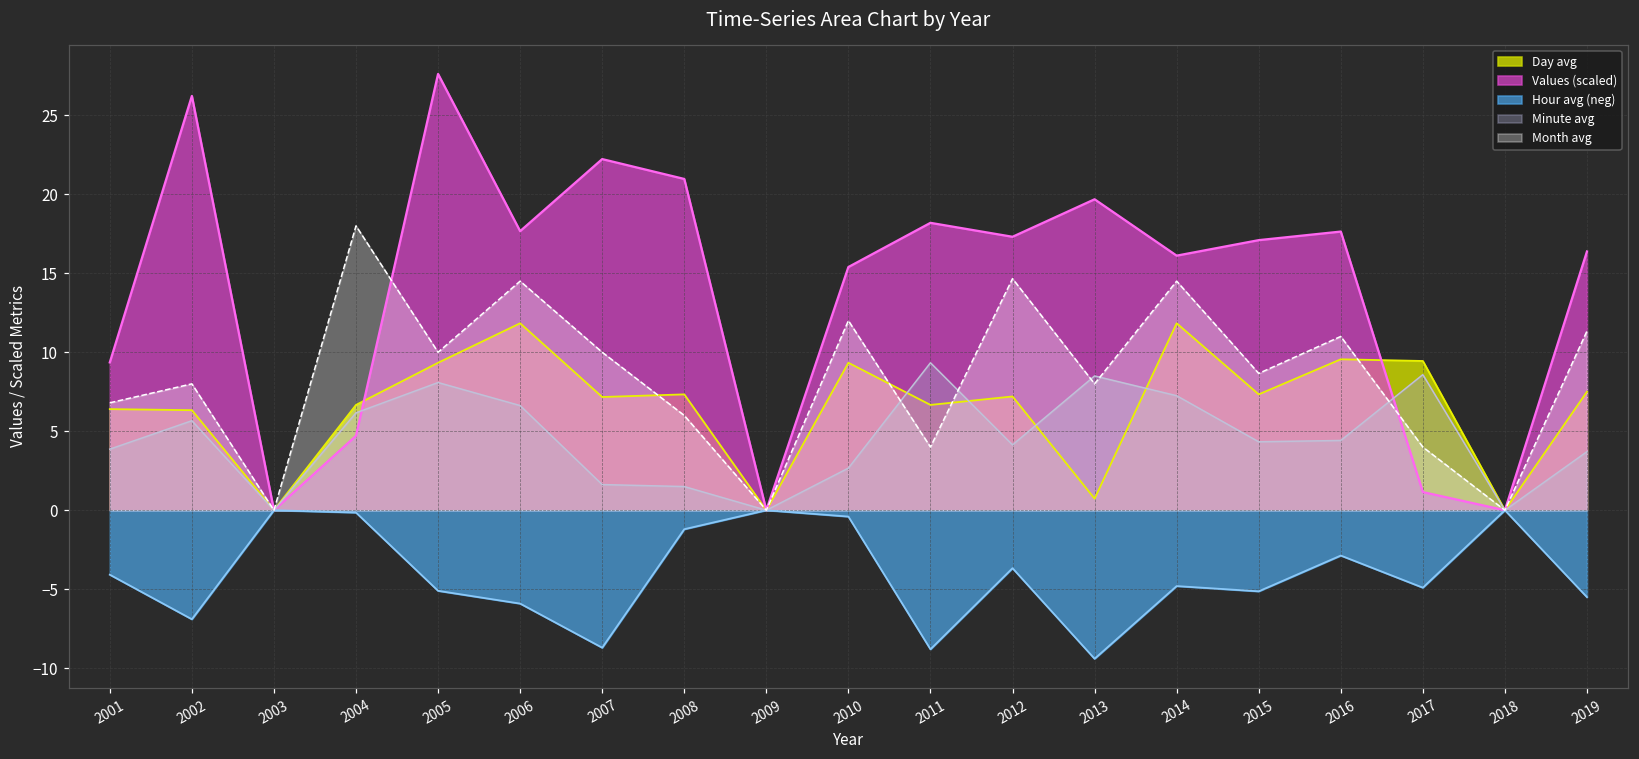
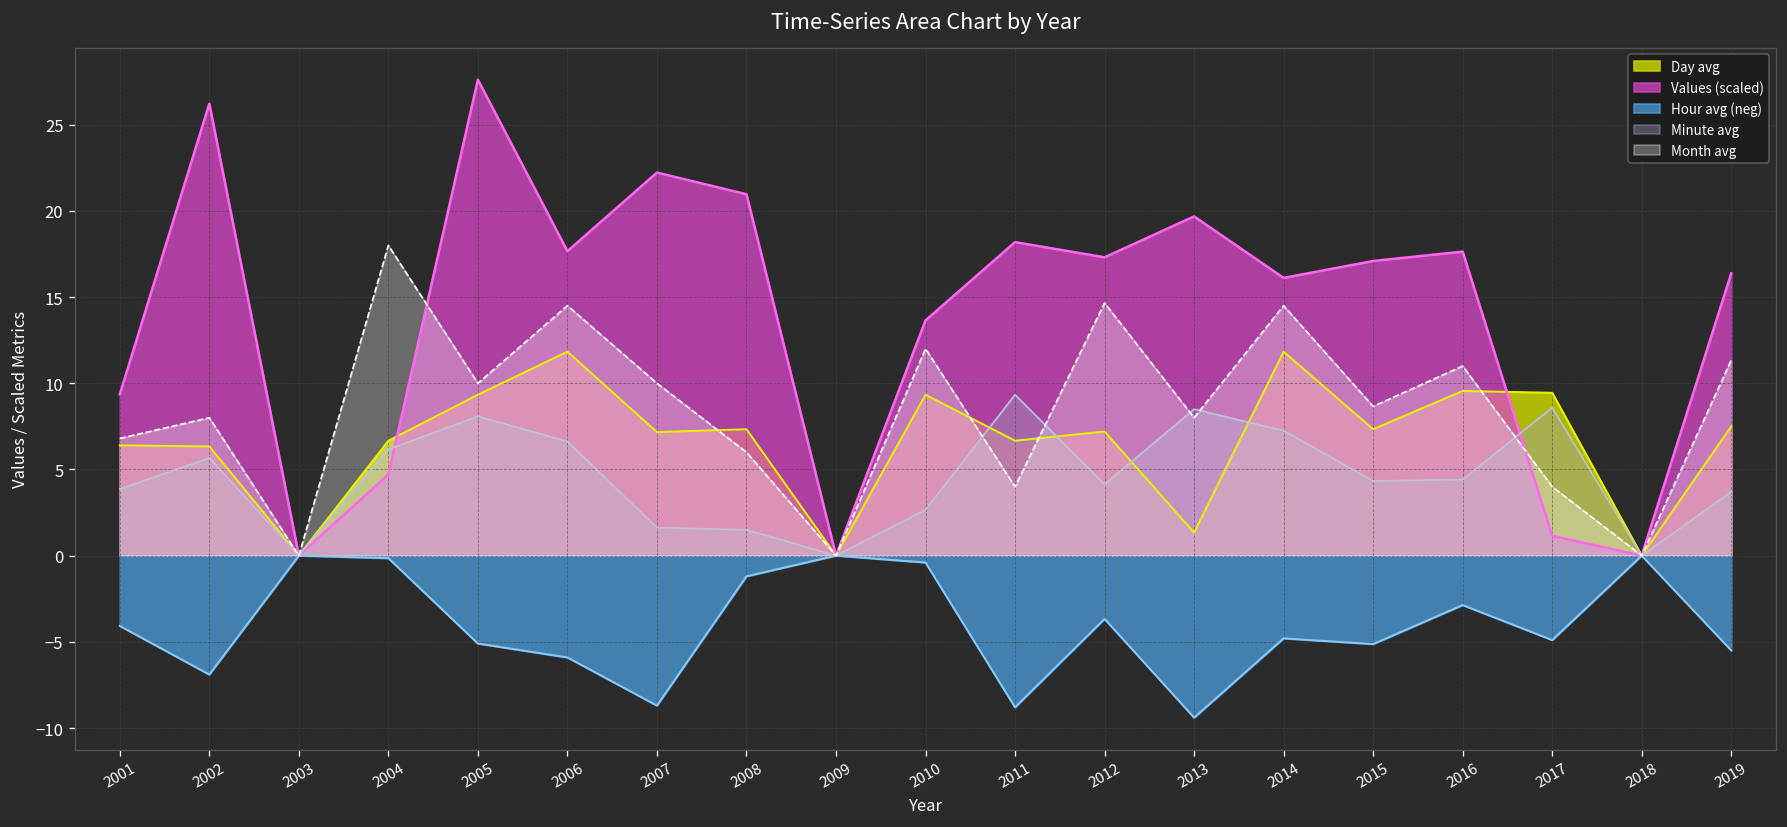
Values (scaled), 2010: 15.4 -> 13.6
Day avg, 2013: 0.7 -> 1.3
